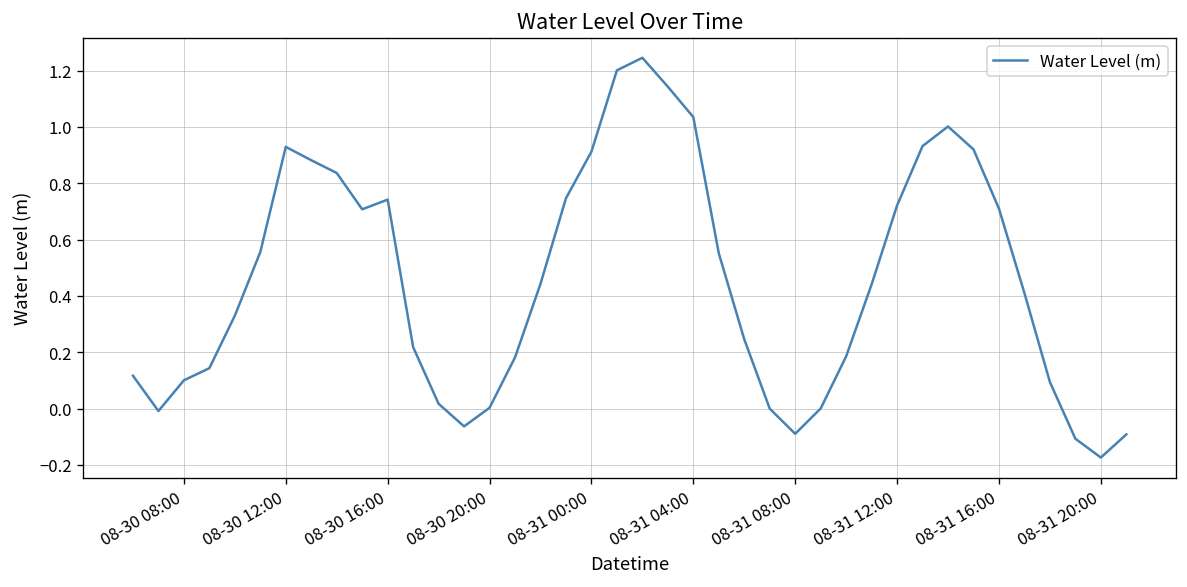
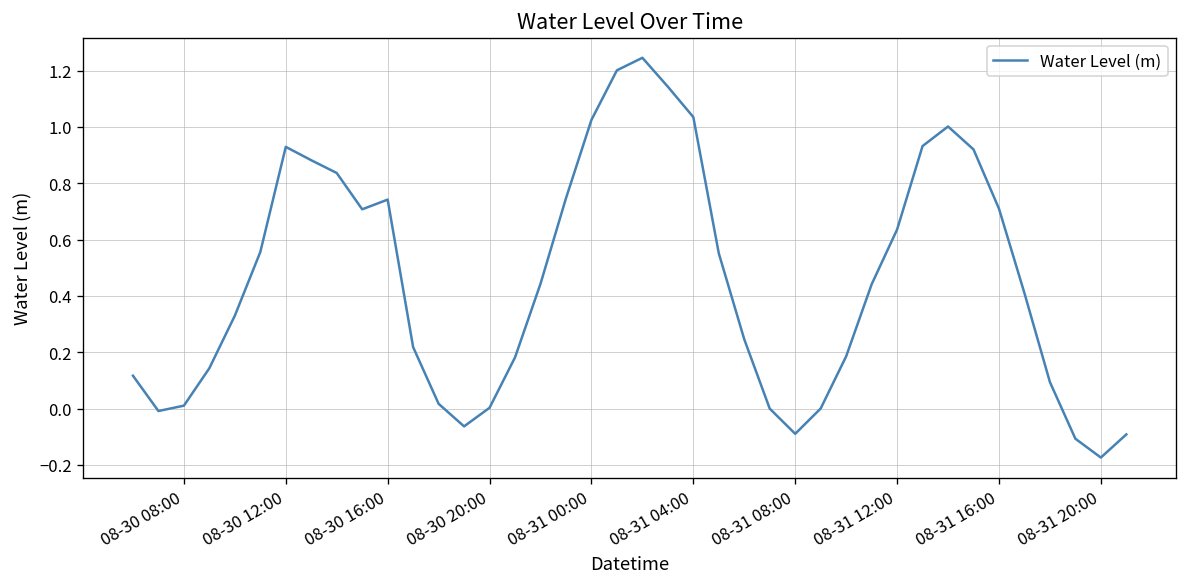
08-30 08:00: 0.10 -> 0.01
08-31 00:00: 0.91 -> 1.02
08-31 12:00: 0.72 -> 0.64
